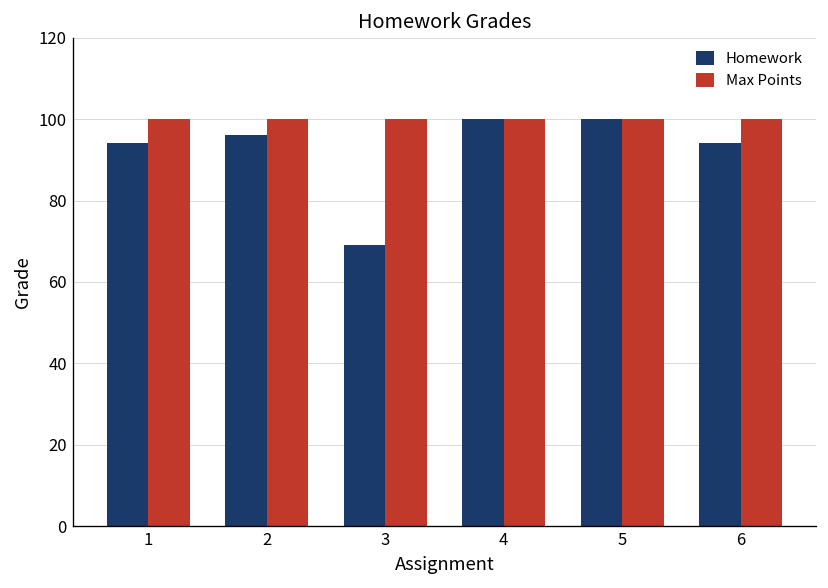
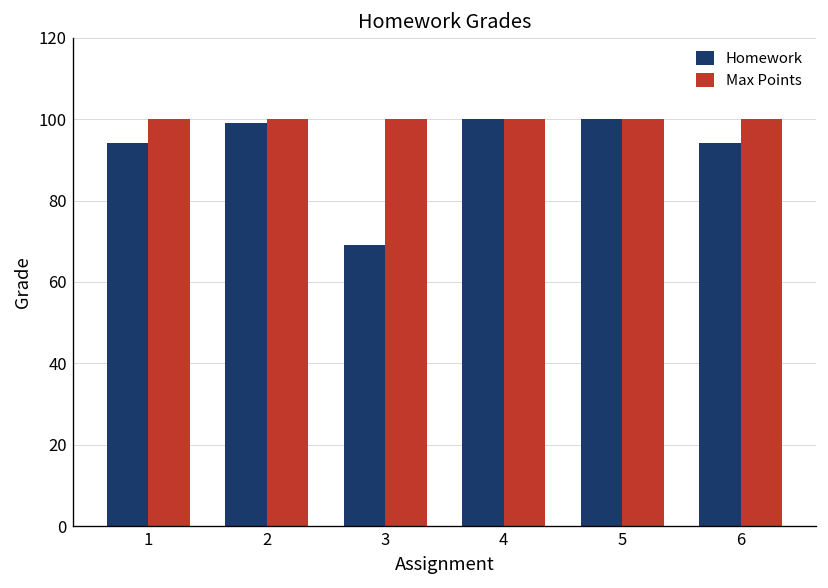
Homework, 2: 96 -> 99
